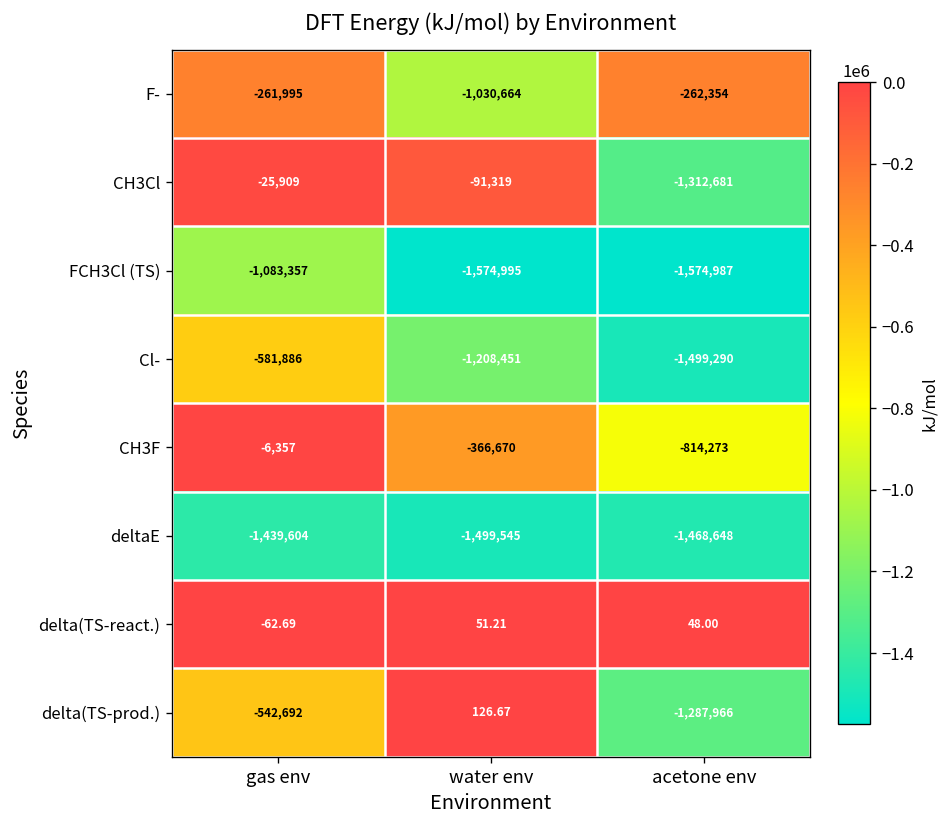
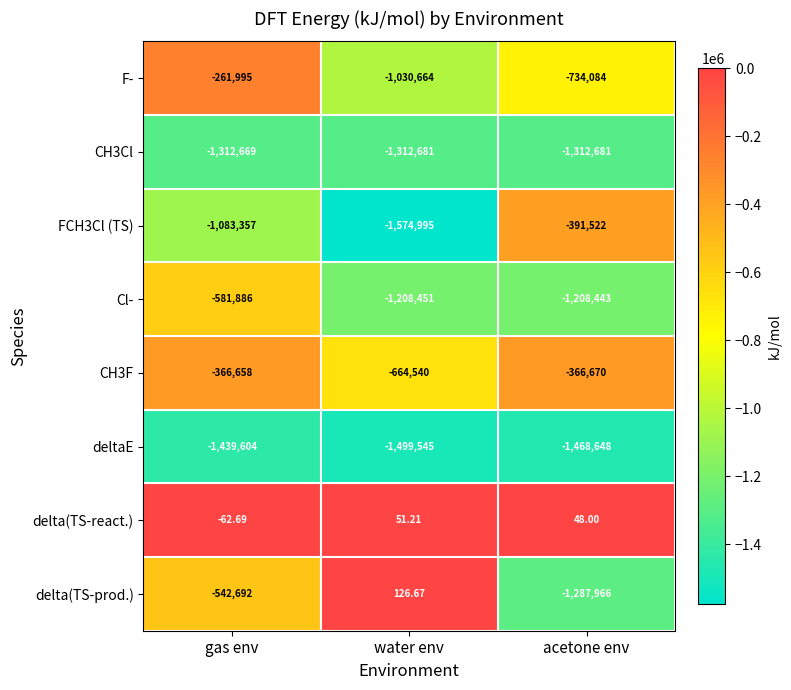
F-, acetone env: -262,354 -> -734,084
CH3Cl, gas env: -25,909 -> -1,312,669
CH3Cl, water env: -91,319 -> -1,312,681
FCH3Cl (TS), acetone env: -1,574,987 -> -391,522
Cl-, acetone env: -1,499,290 -> -1,208,443
CH3F, gas env: -6,357 -> -366,658
CH3F, water env: -366,670 -> -664,540
CH3F, acetone env: -814,273 -> -366,670
